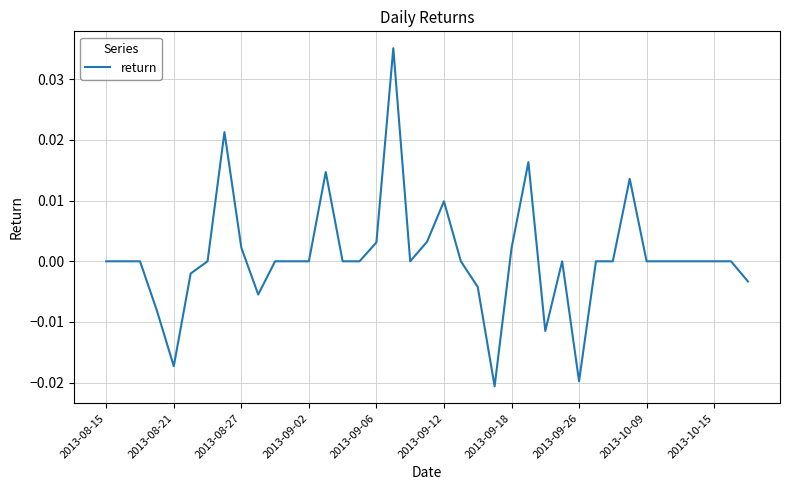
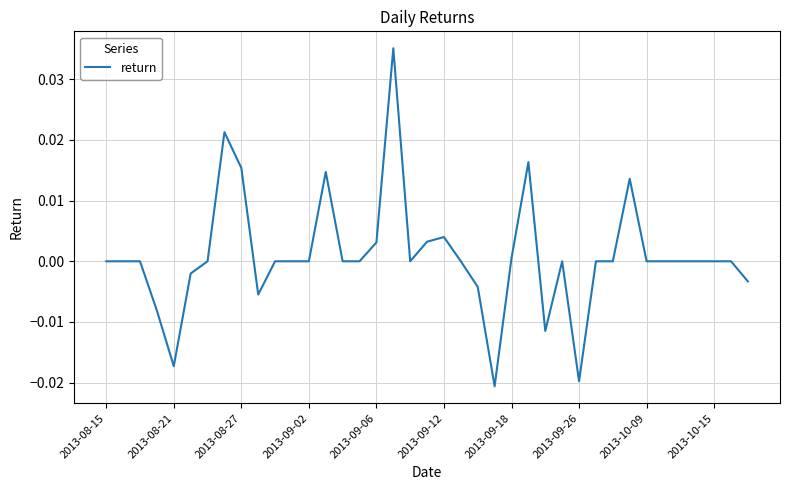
2013-08-27: 0.002 -> 0.015
2013-09-12: 0.010 -> 0.004
2013-09-18: 0.002 -> 0.001
